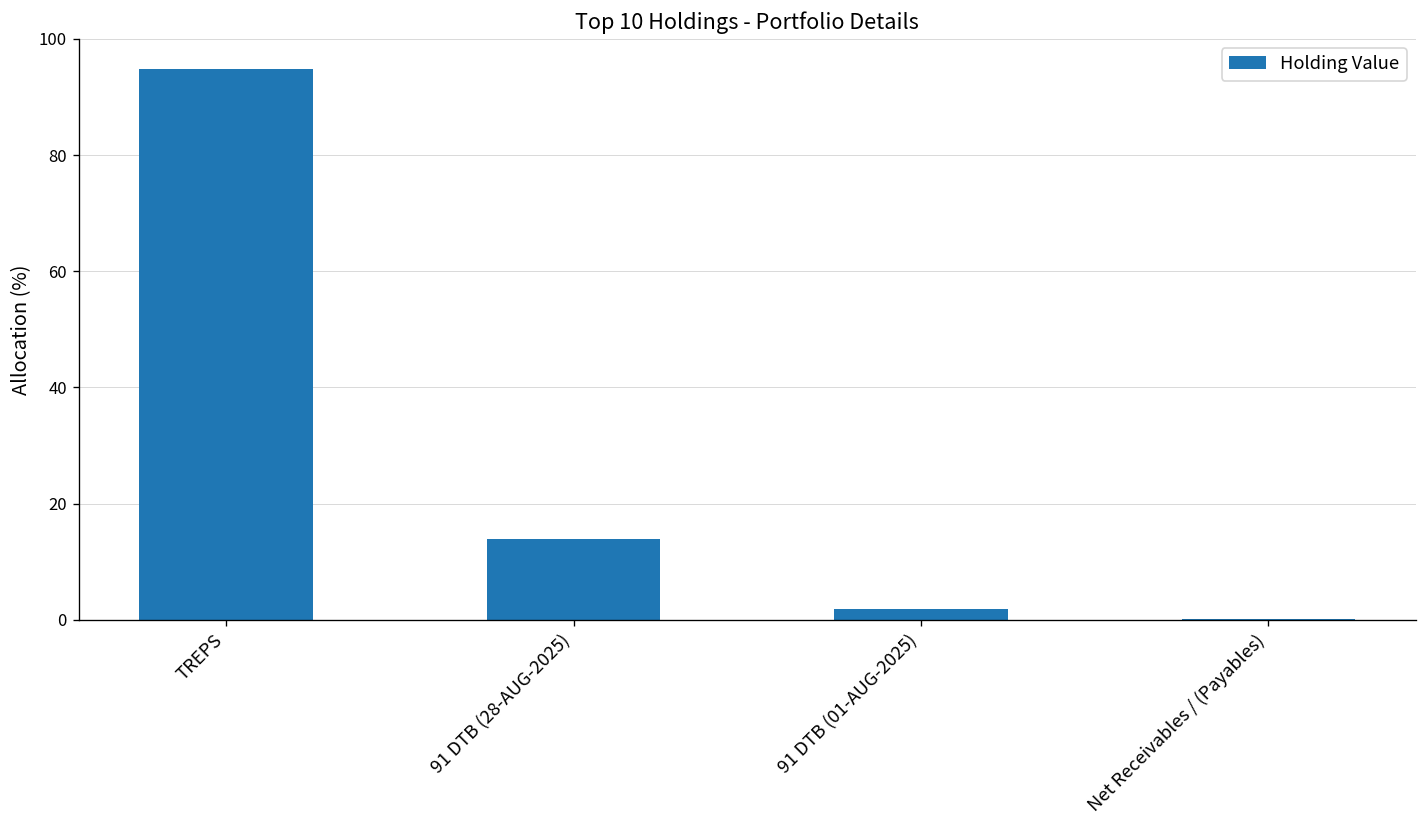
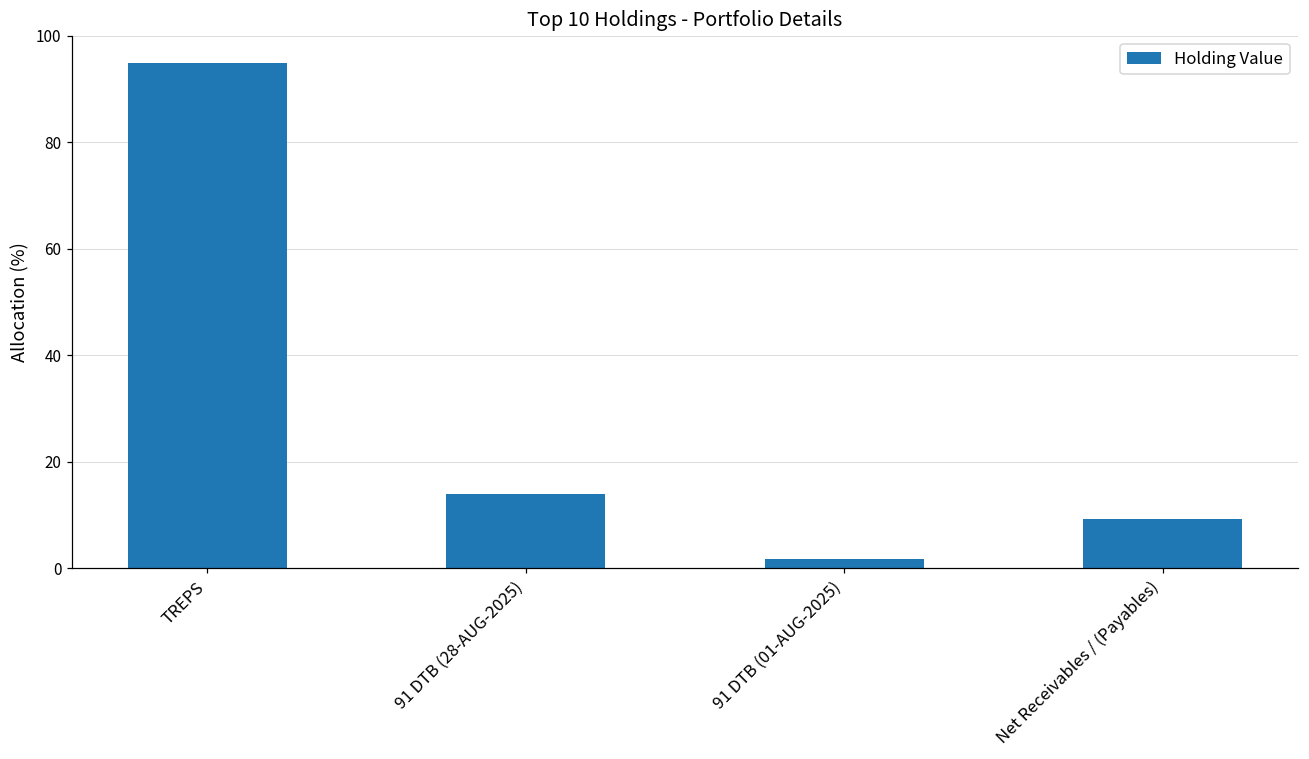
Net Receivables / (Payables): 0 -> 9
